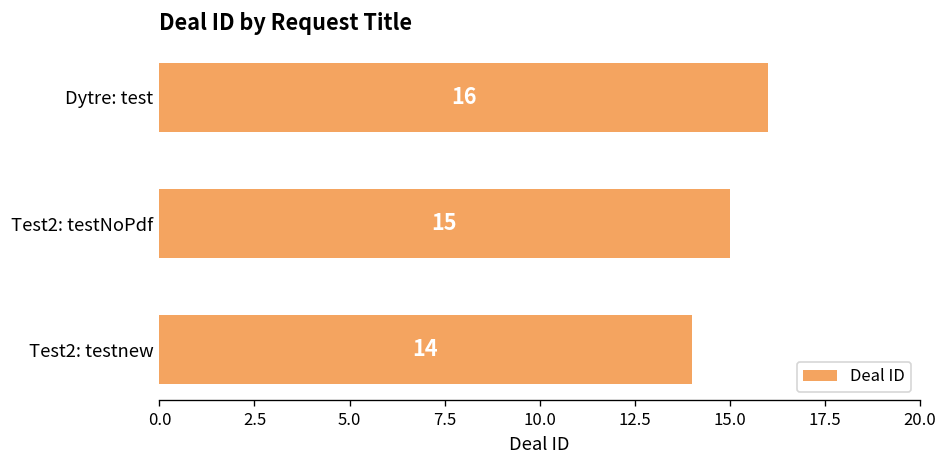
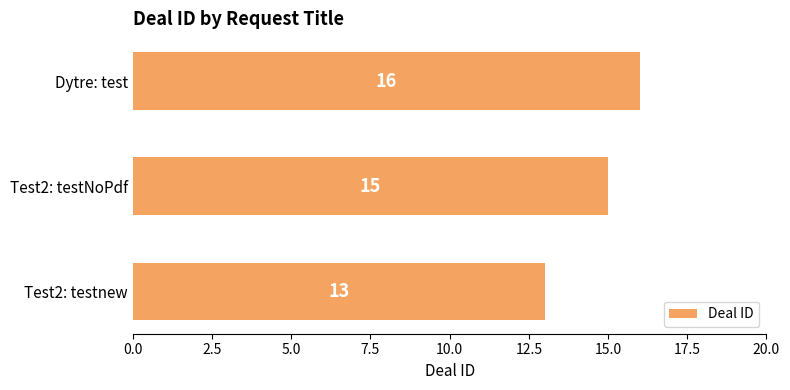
Test2: testnew: 14 -> 13
